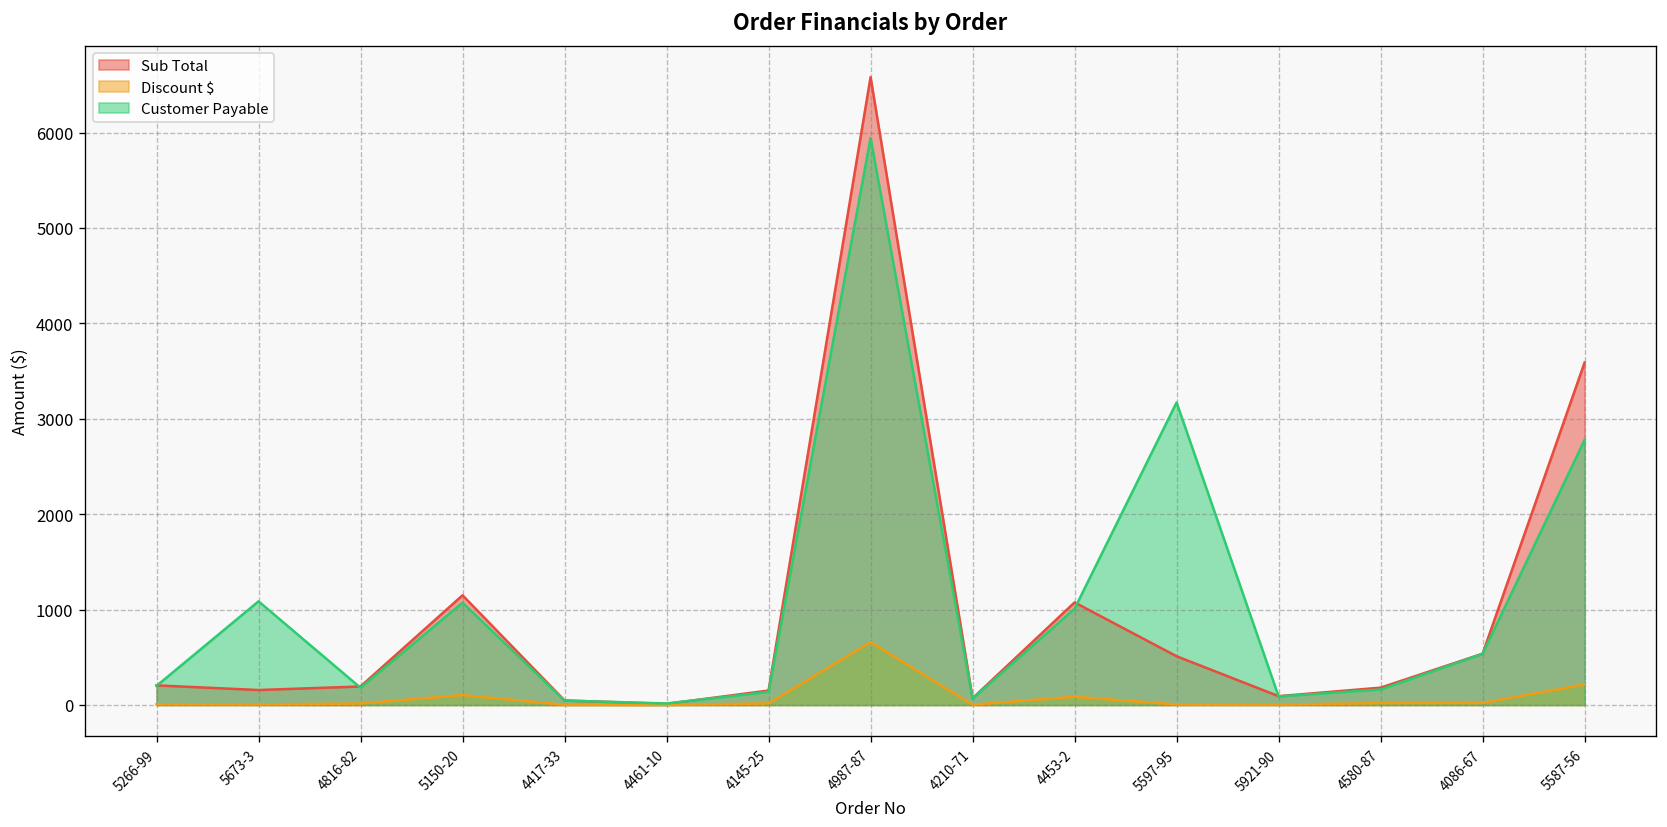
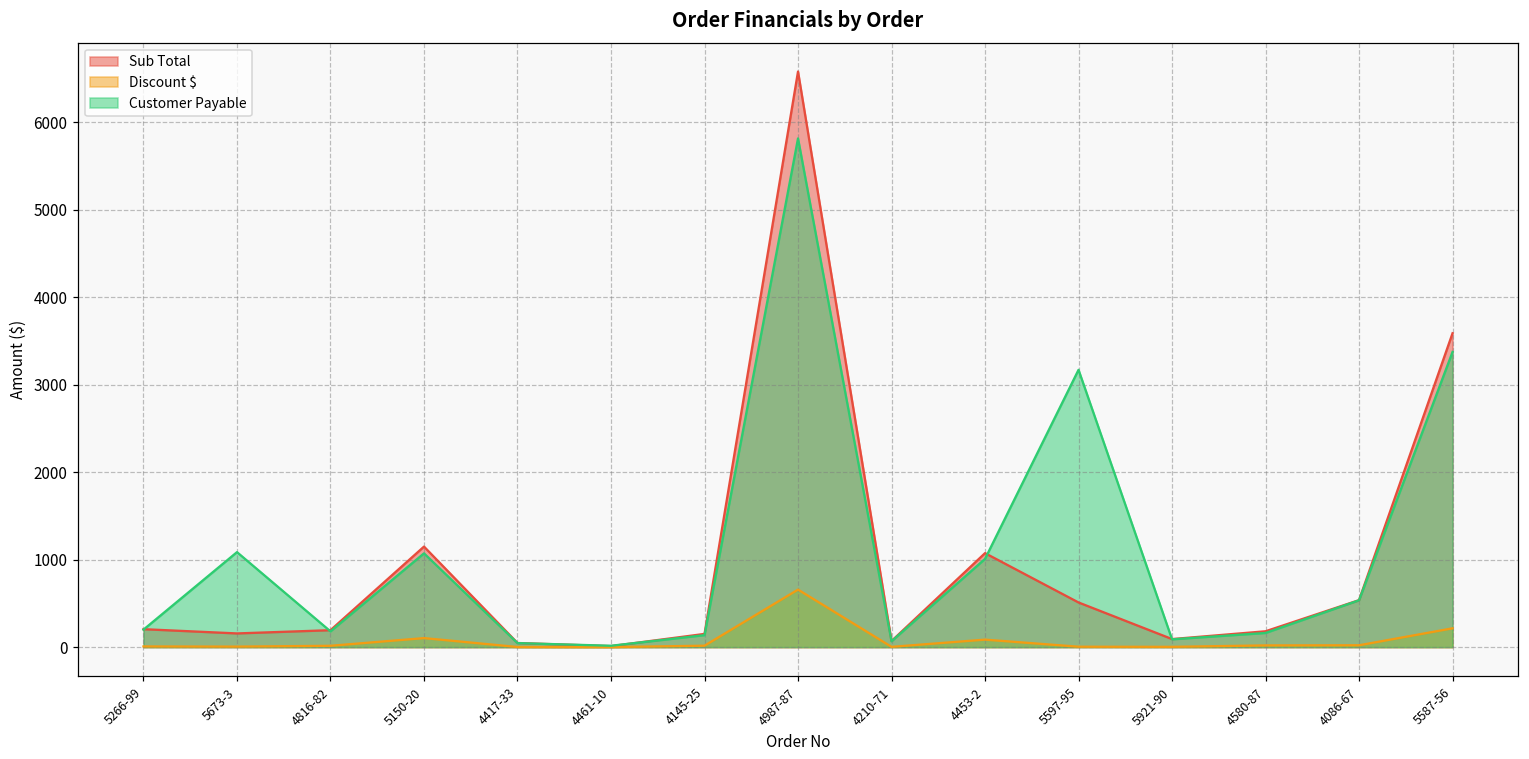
Customer Payable, 4987-87: 5900 -> 5800
Customer Payable, 5587-56: 2800 -> 3400
